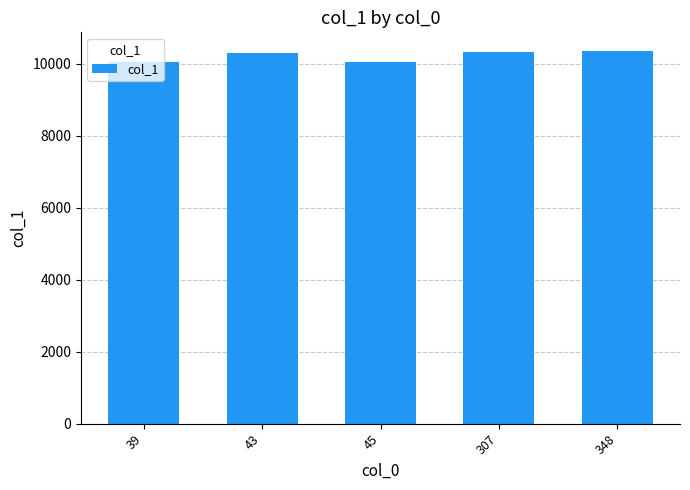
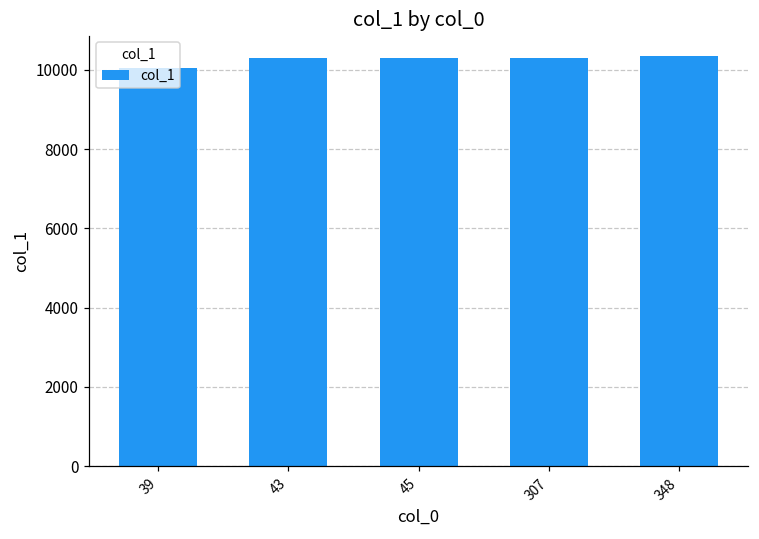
45: 10000 -> 10300
